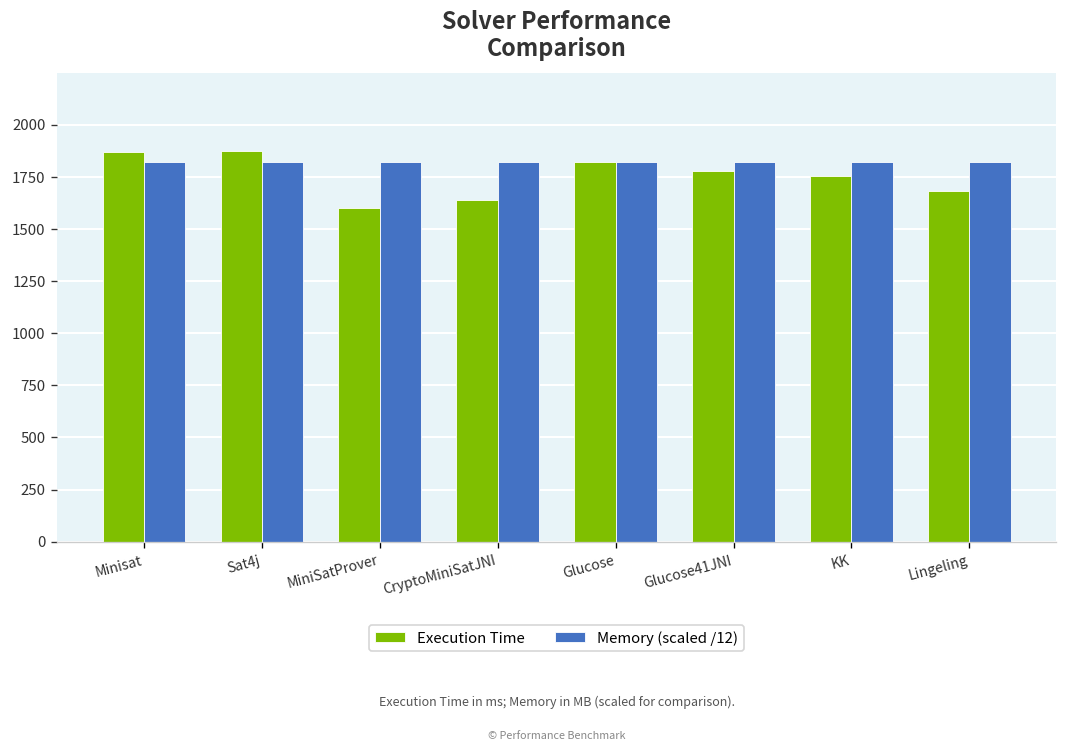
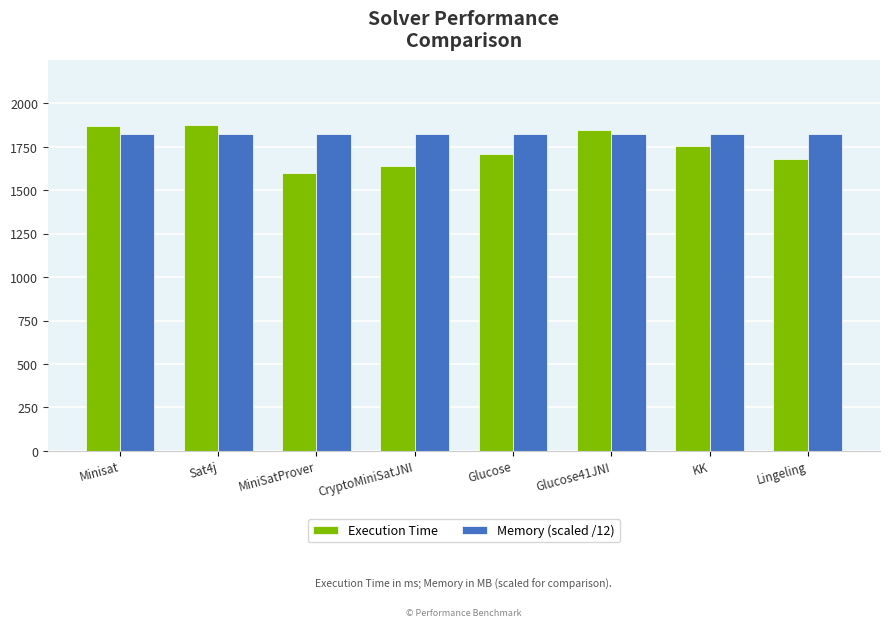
Execution Time, Glucose: 1820 -> 1710
Execution Time, Glucose41JNI: 1780 -> 1850
